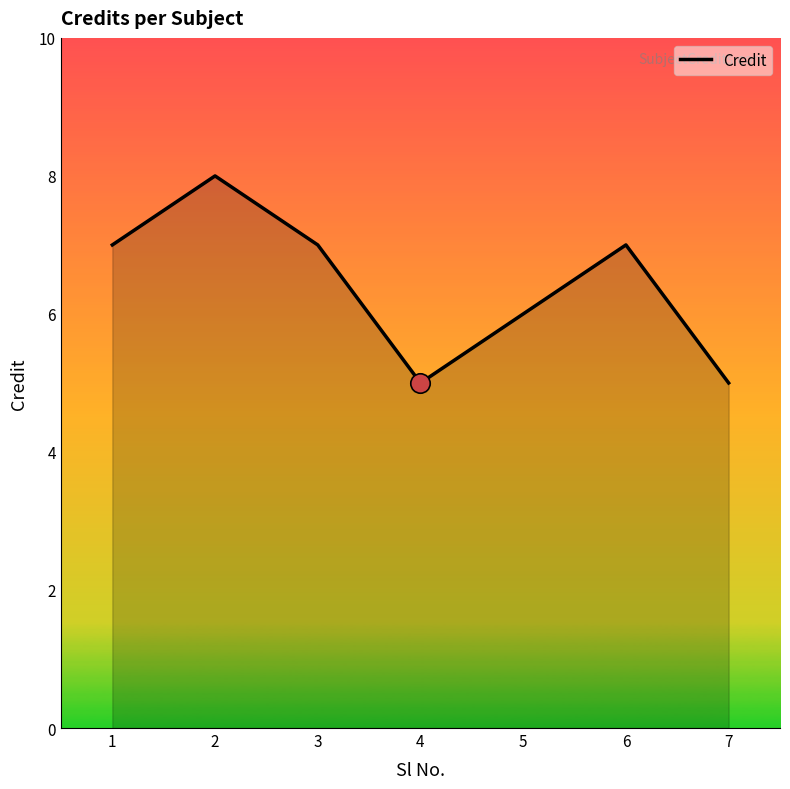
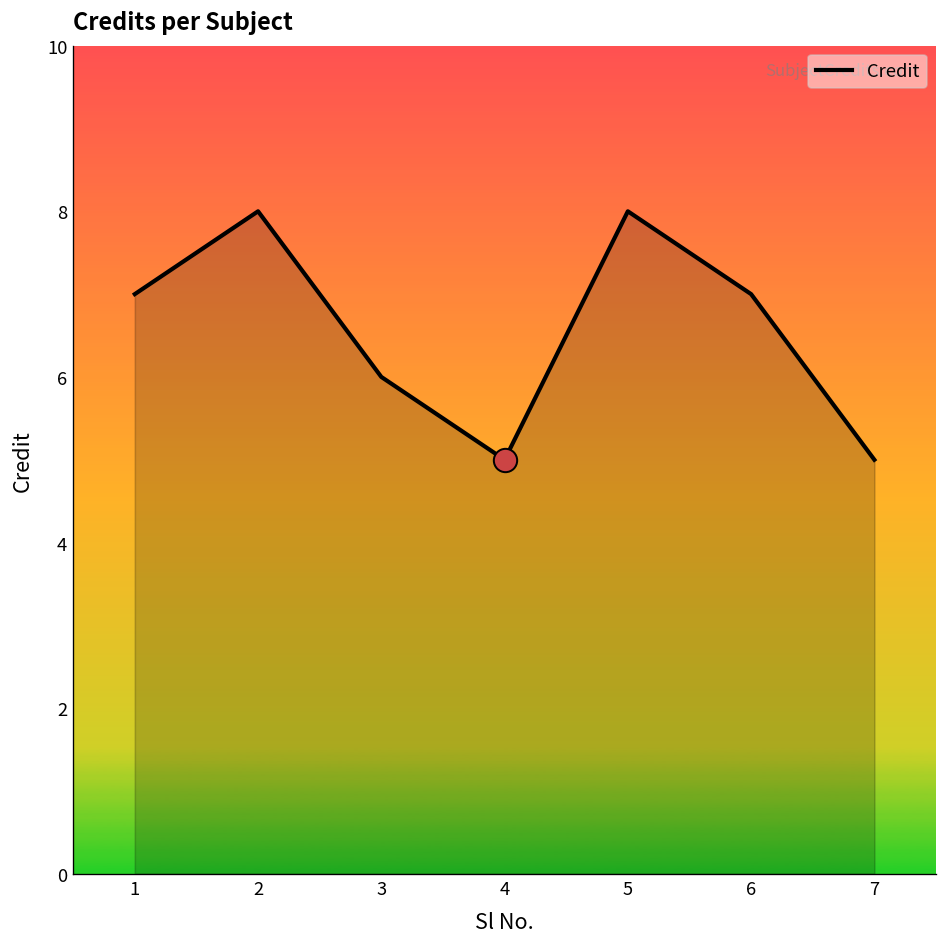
Credit, 3: 7 -> 6
Credit, 5: 6 -> 8
